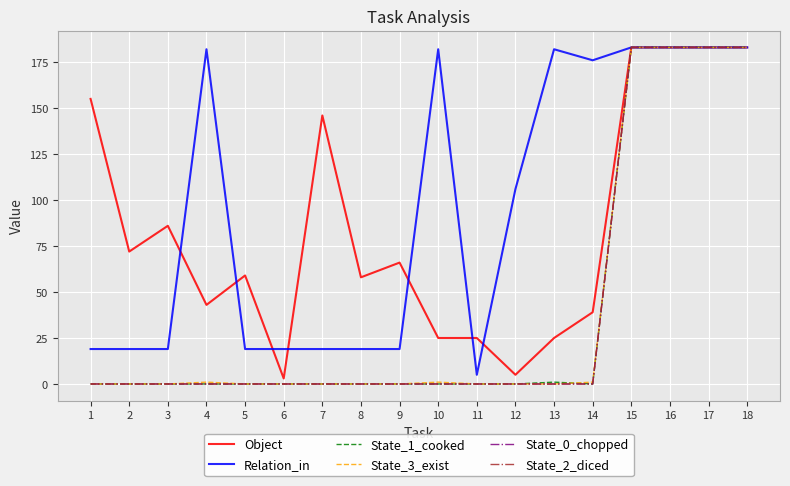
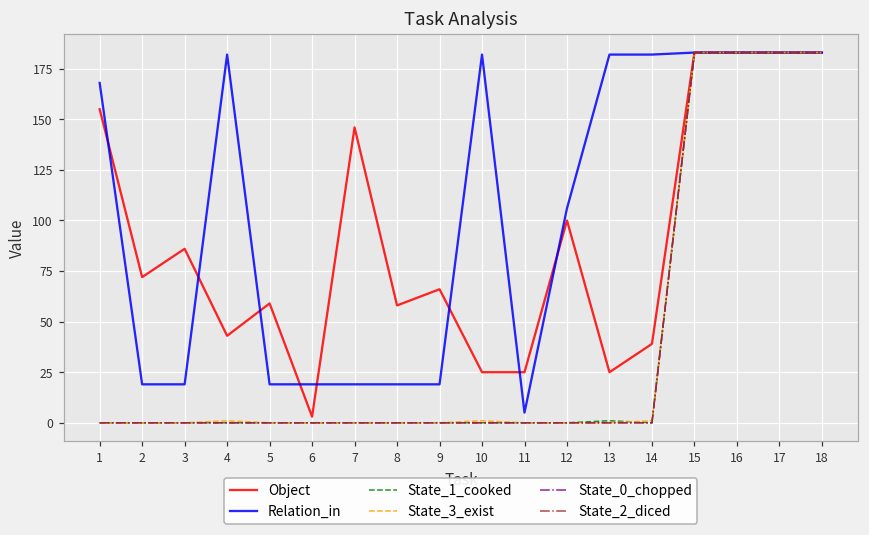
Relation_in, 1: 19 -> 168
Object, 12: 5 -> 100
Relation_in, 14: 176 -> 182
